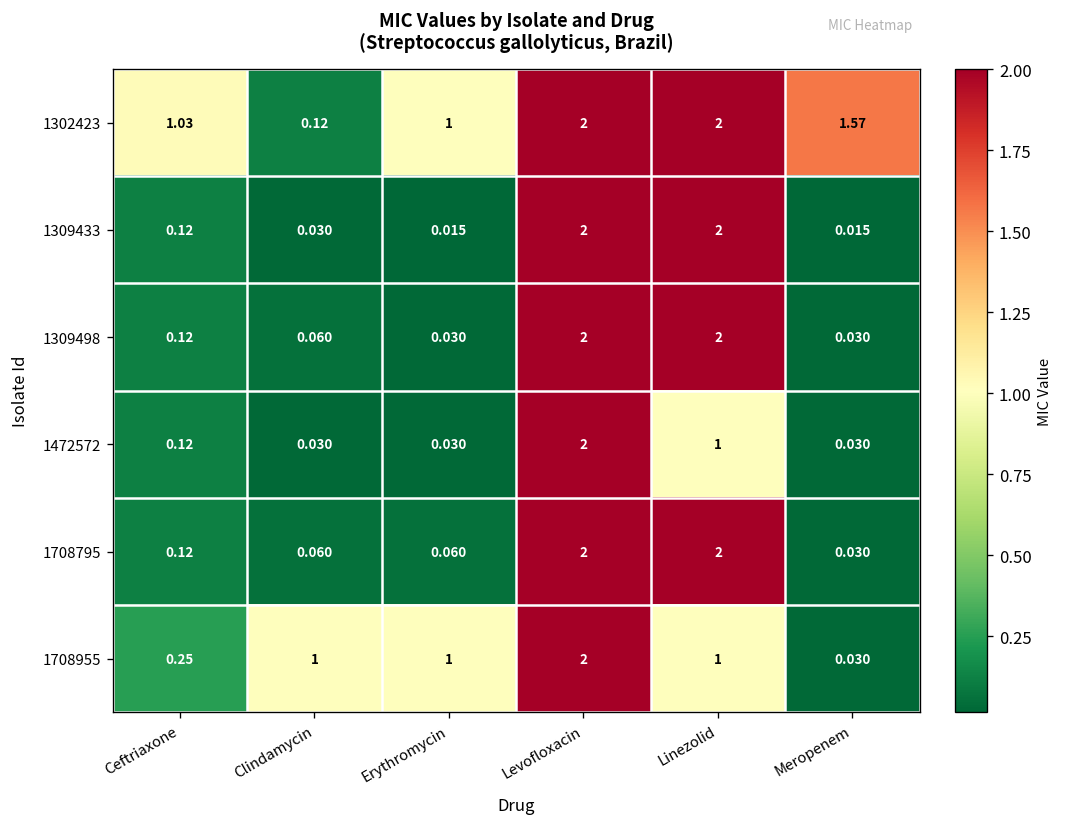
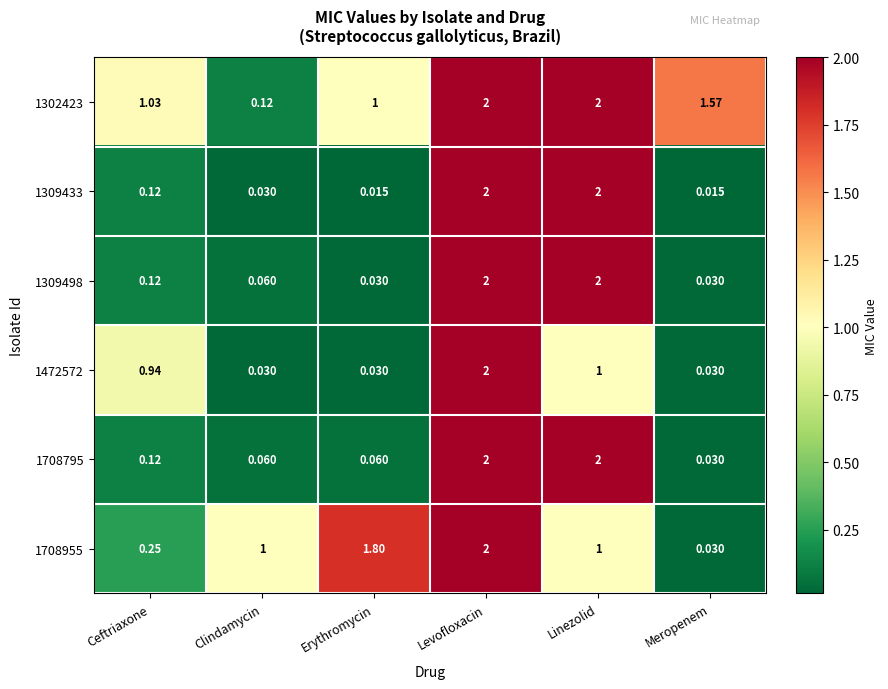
1472572, Ceftriaxone: 0.12 -> 0.94
1708955, Erythromycin: 1 -> 1.80
